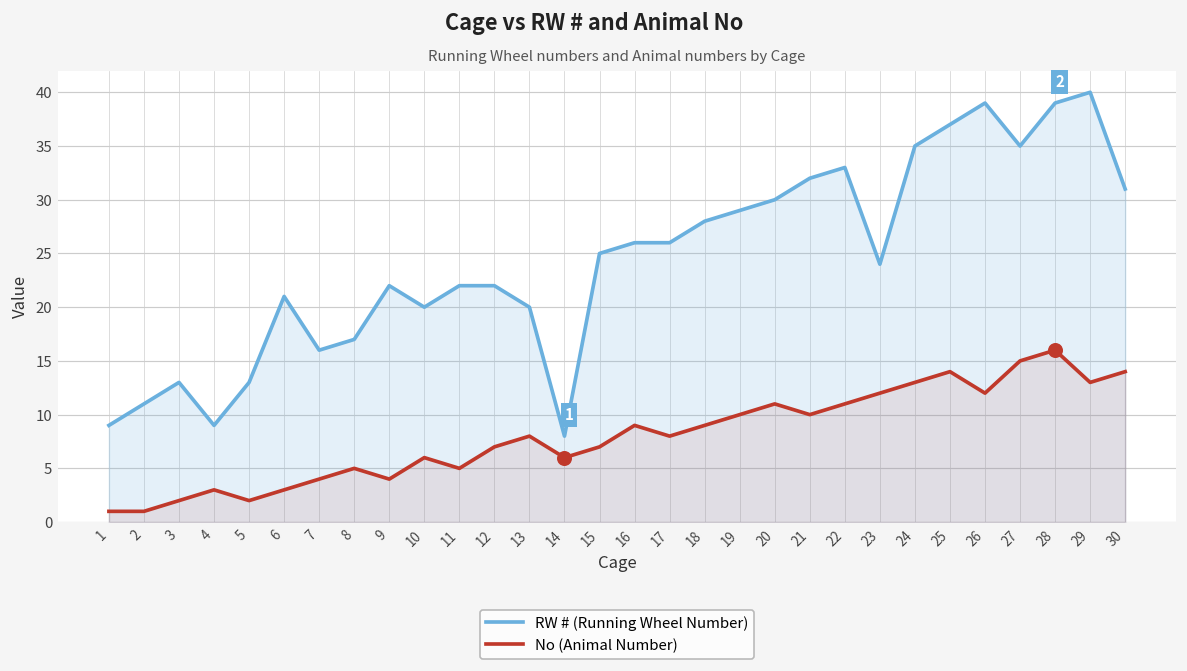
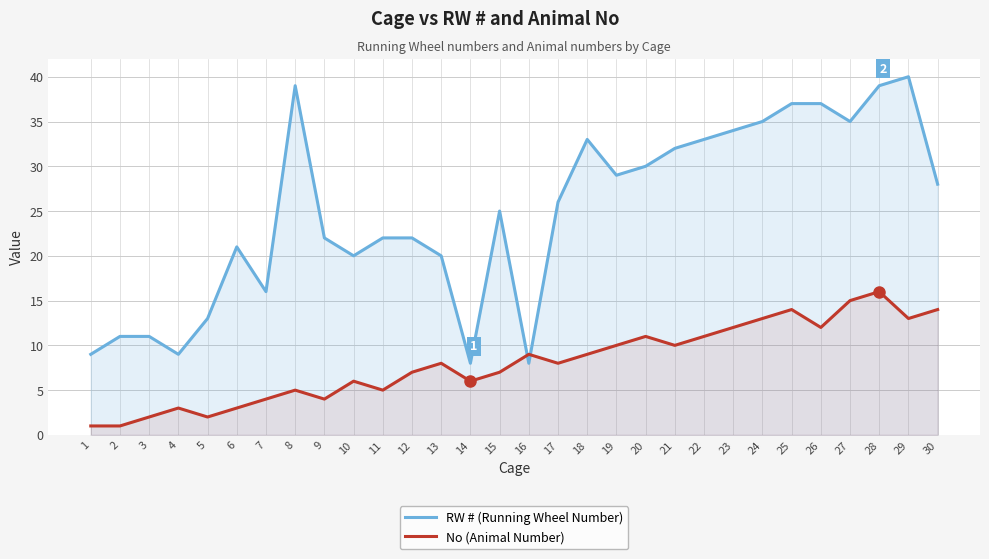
RW # (Running Wheel Number), 3: 13 -> 11
RW # (Running Wheel Number), 8: 17 -> 39
RW # (Running Wheel Number), 16: 26 -> 8
RW # (Running Wheel Number), 18: 28 -> 33
RW # (Running Wheel Number), 23: 24 -> 34
RW # (Running Wheel Number), 26: 39 -> 37
RW # (Running Wheel Number), 30: 31 -> 28
